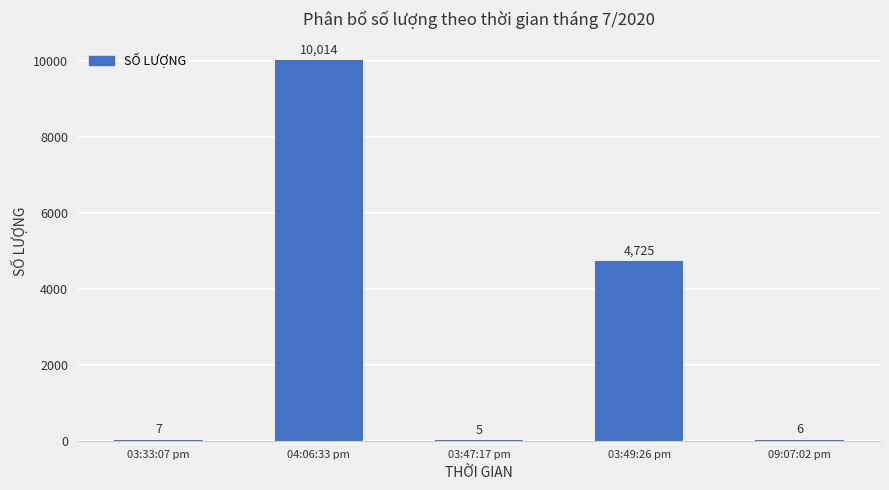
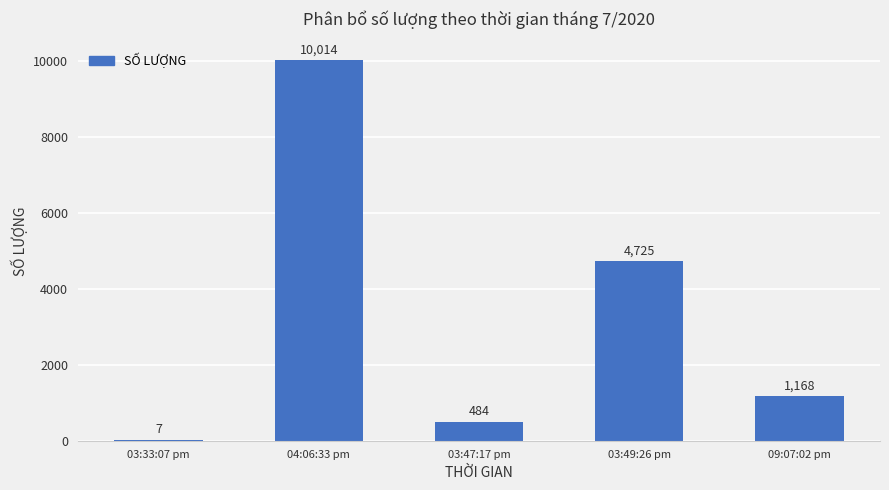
03:47:17 pm: 5 -> 484
09:07:02 pm: 6 -> 1,168
